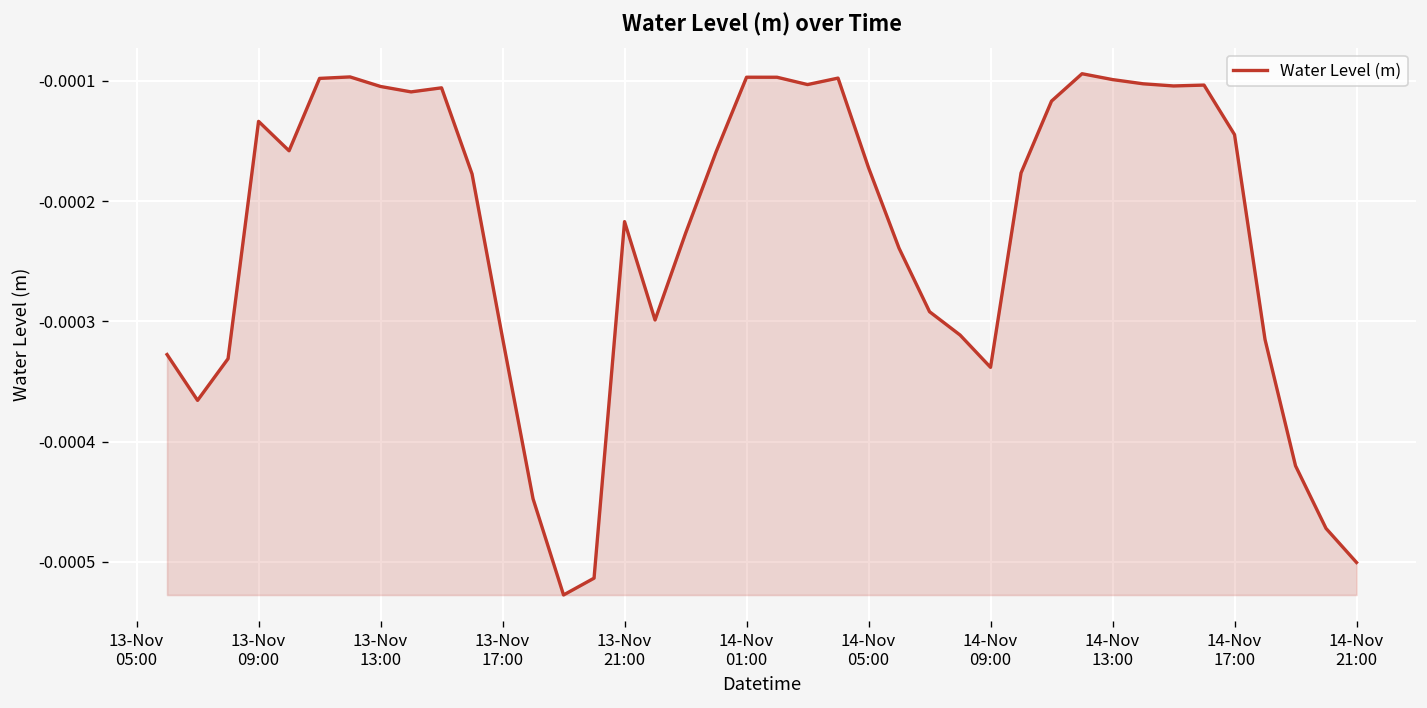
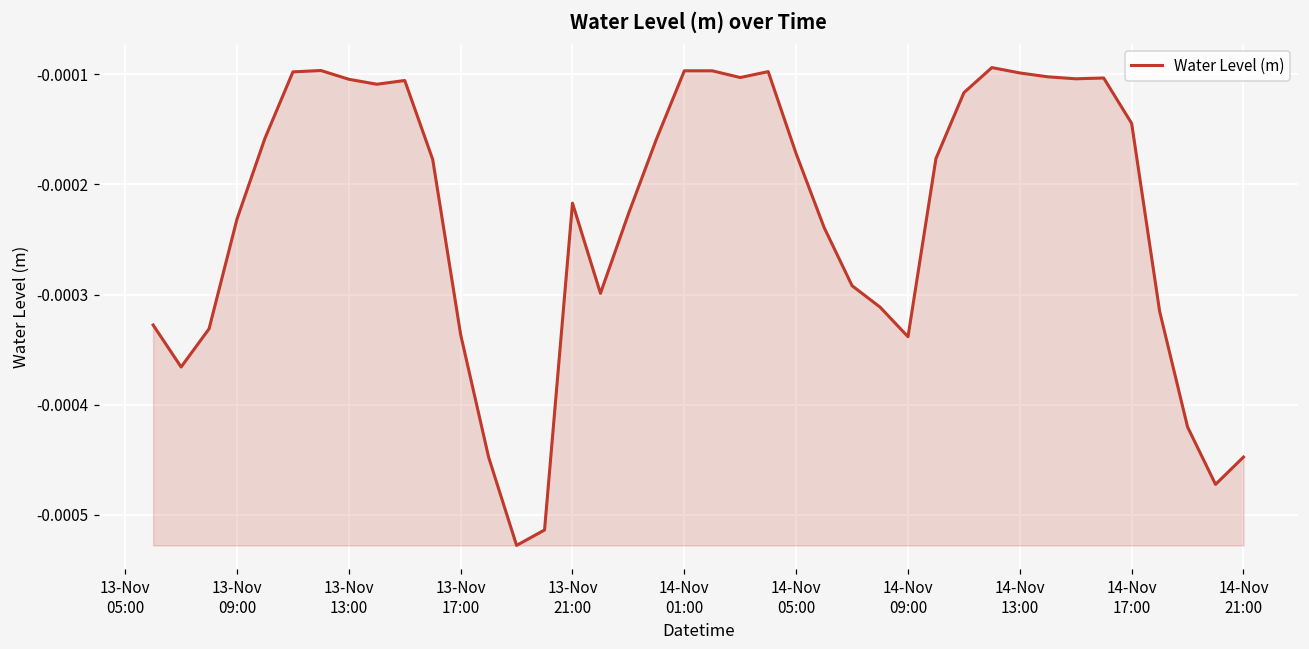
13-Nov 09:00: -0.000134 -> -0.000231
13-Nov 17:00: -0.000314 -> -0.000336
14-Nov 21:00: -0.000501 -> -0.000447
